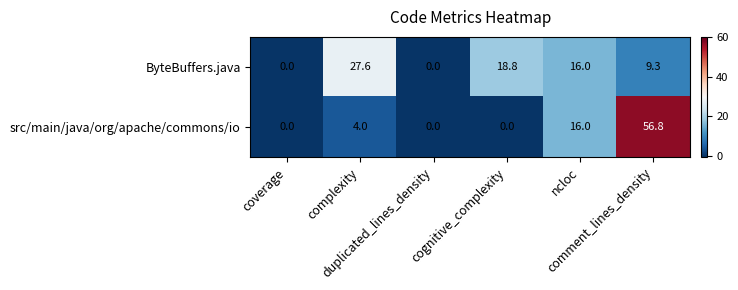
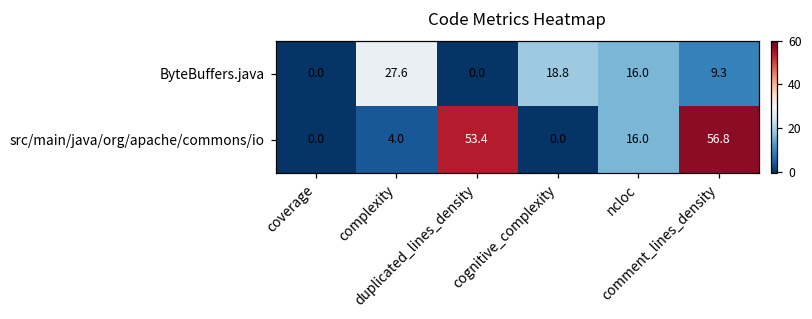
src/main/java/org/apache/commons/io, duplicated_lines_density: 0.0 -> 53.4
